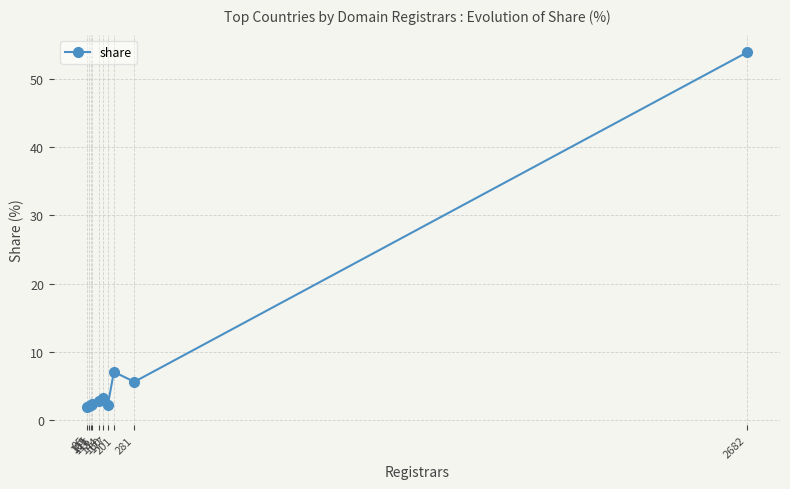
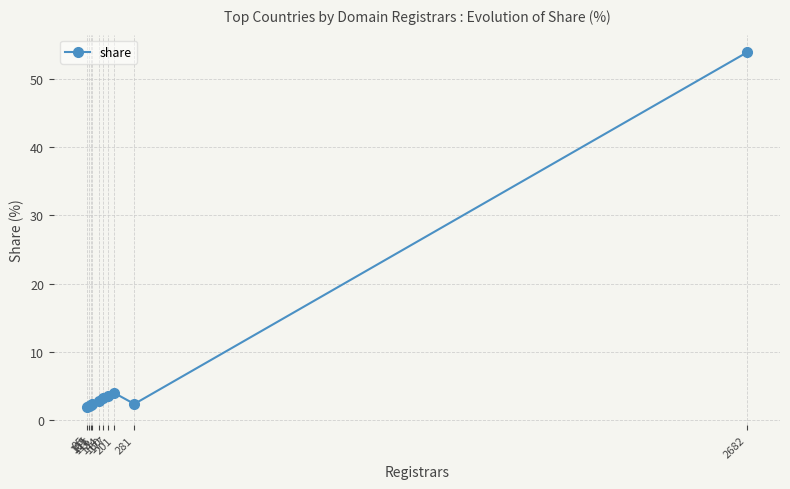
177: 2 -> 4
201: 7 -> 4
281: 6 -> 2
